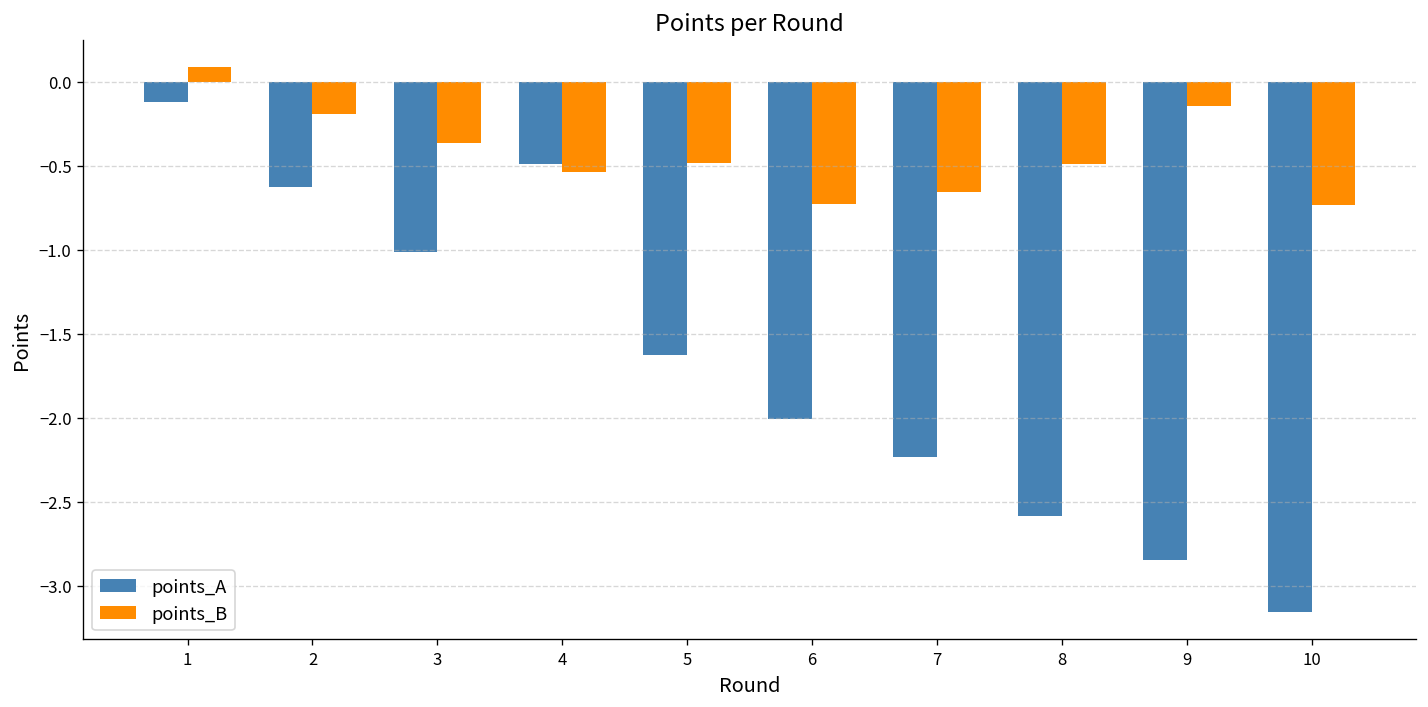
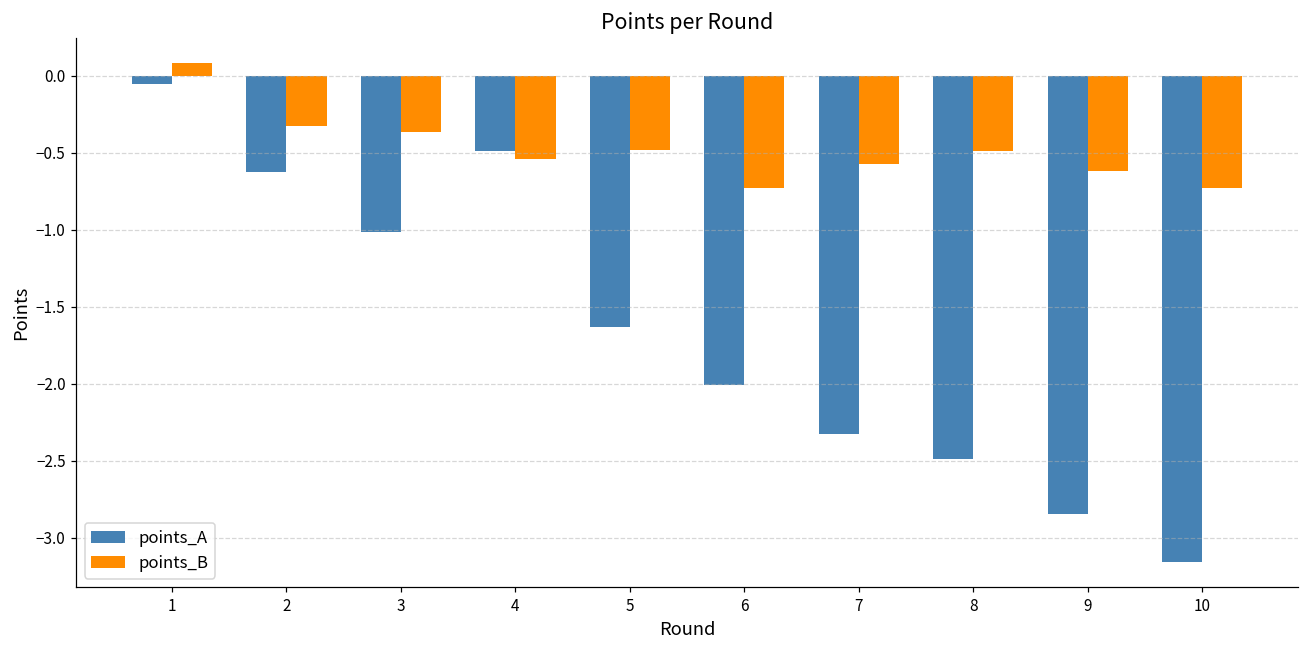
points_A, 1: -0.12 -> -0.05
points_B, 2: -0.19 -> -0.32
points_A, 7: -2.23 -> -2.32
points_B, 7: -0.66 -> -0.57
points_A, 8: -2.59 -> -2.48
points_B, 9: -0.14 -> -0.62
